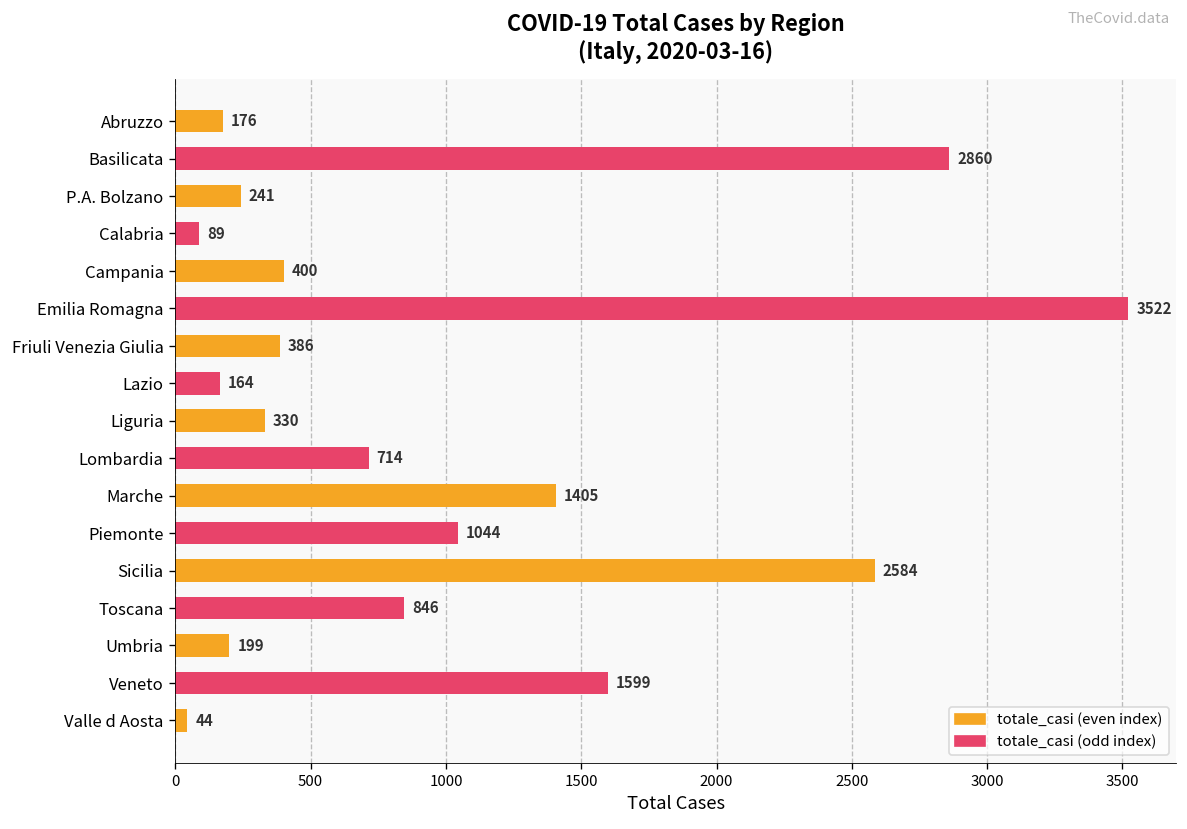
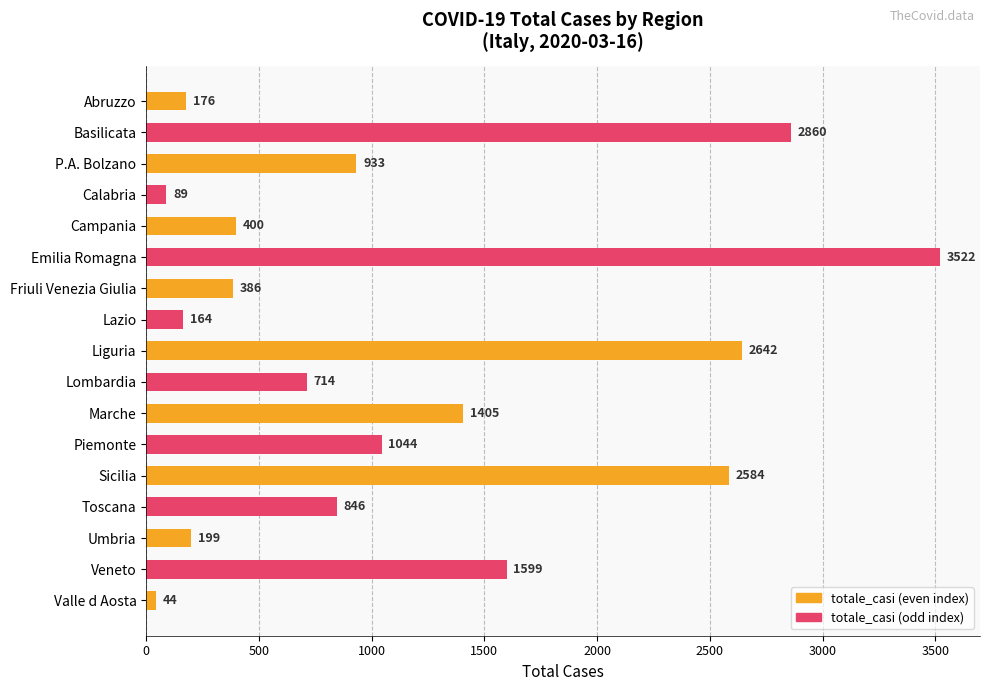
P.A. Bolzano: 241 -> 933
Liguria: 330 -> 2642
